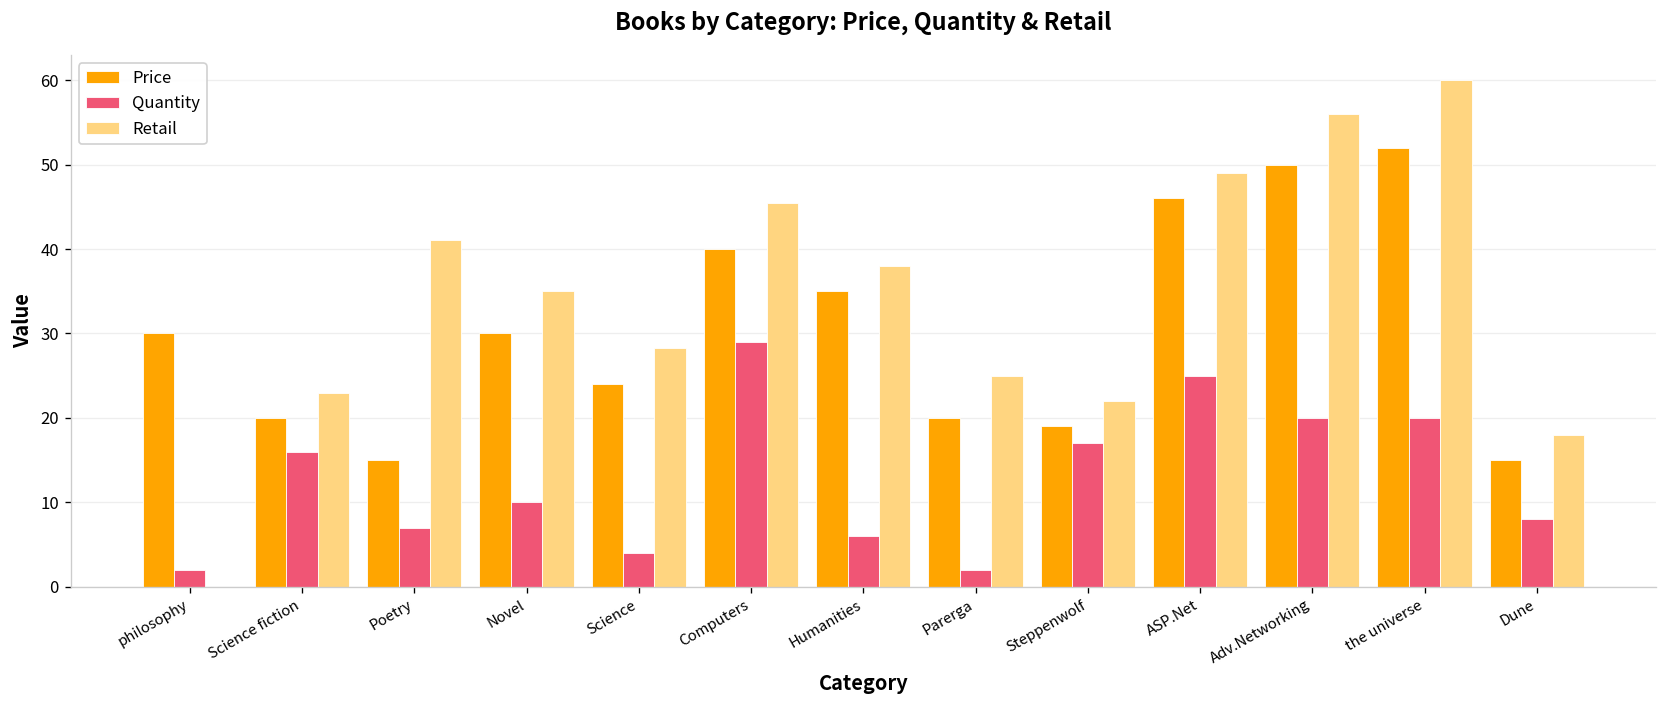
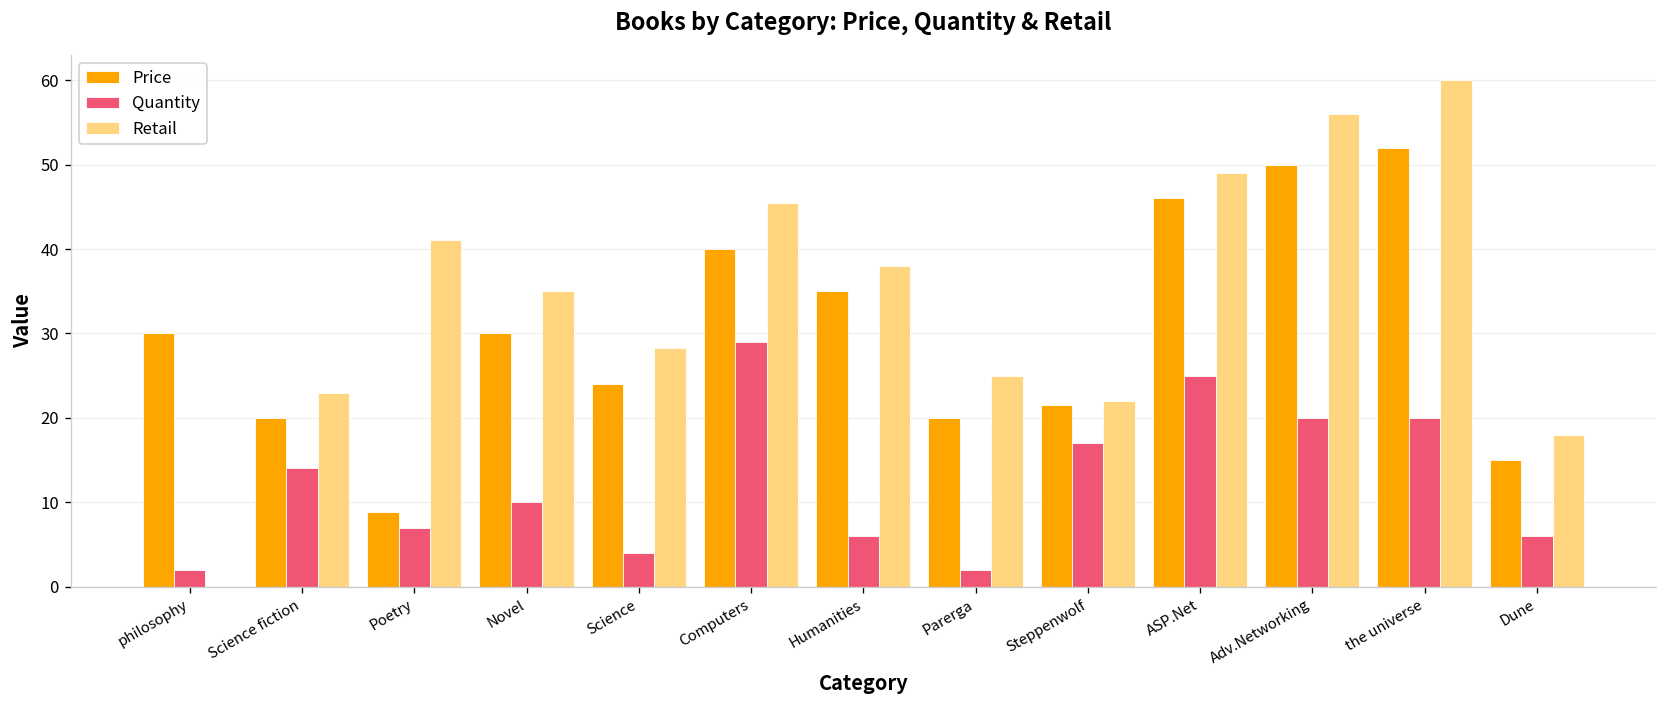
Quantity, Science fiction: 16 -> 14
Price, Poetry: 15 -> 9
Price, Steppenwolf: 19 -> 22
Quantity, Dune: 8 -> 6
